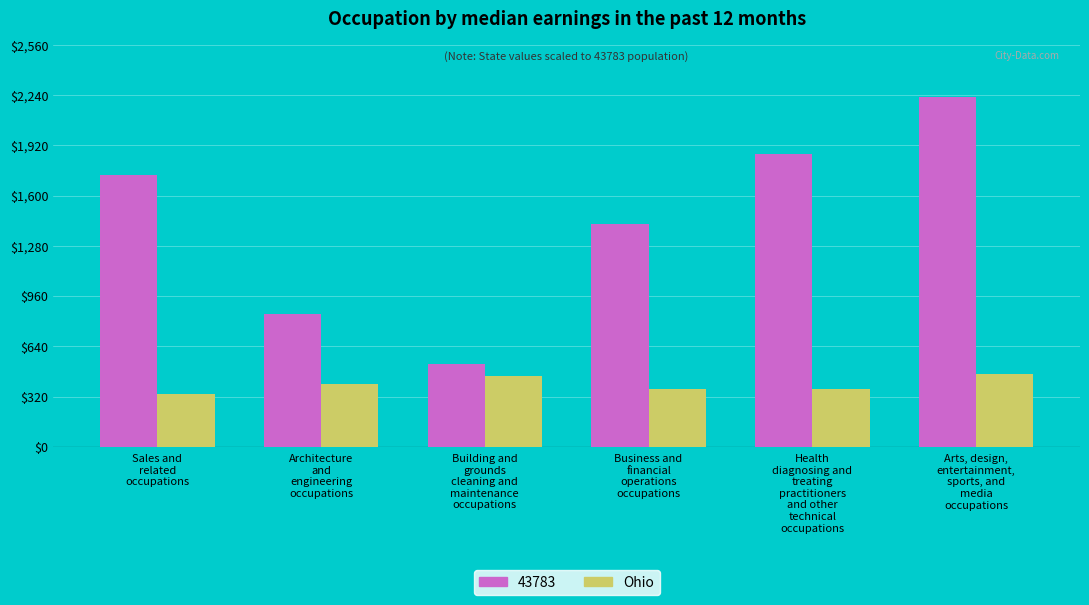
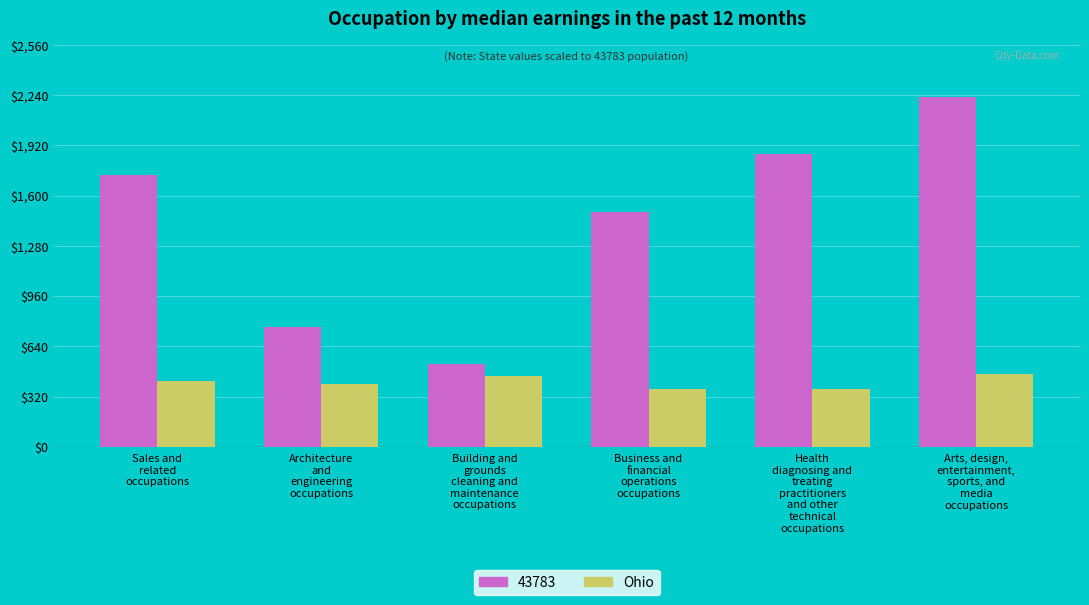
Ohio, Sales and related occupations: $340 -> $420
43783, Architecture and engineering occupations: $850 -> $760
43783, Business and financial operations occupations: $1,420 -> $1,500
